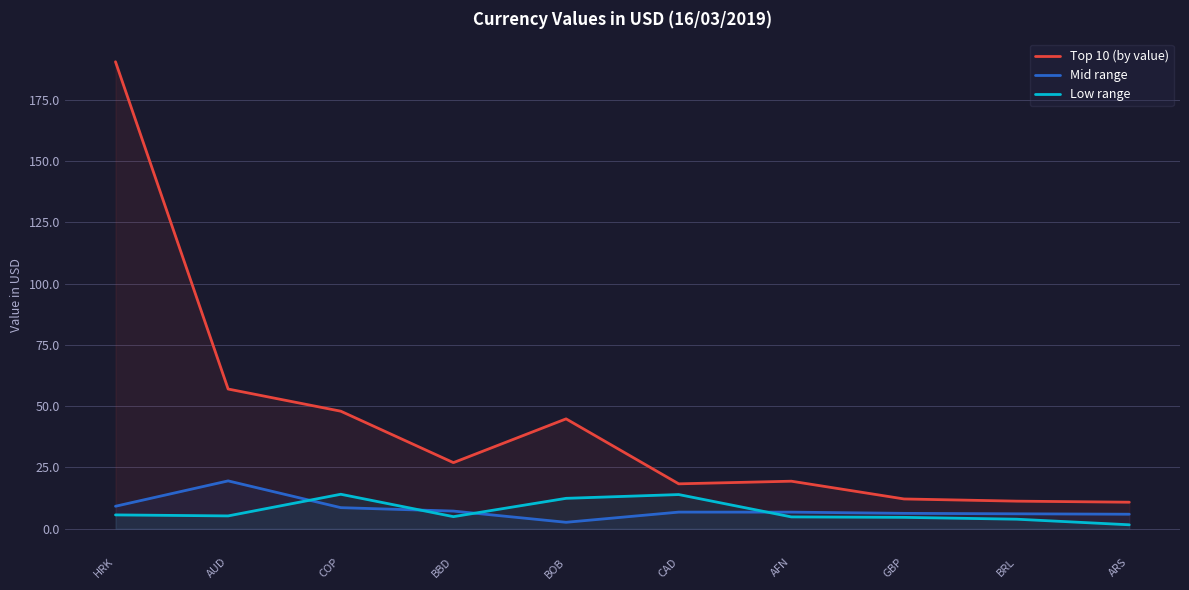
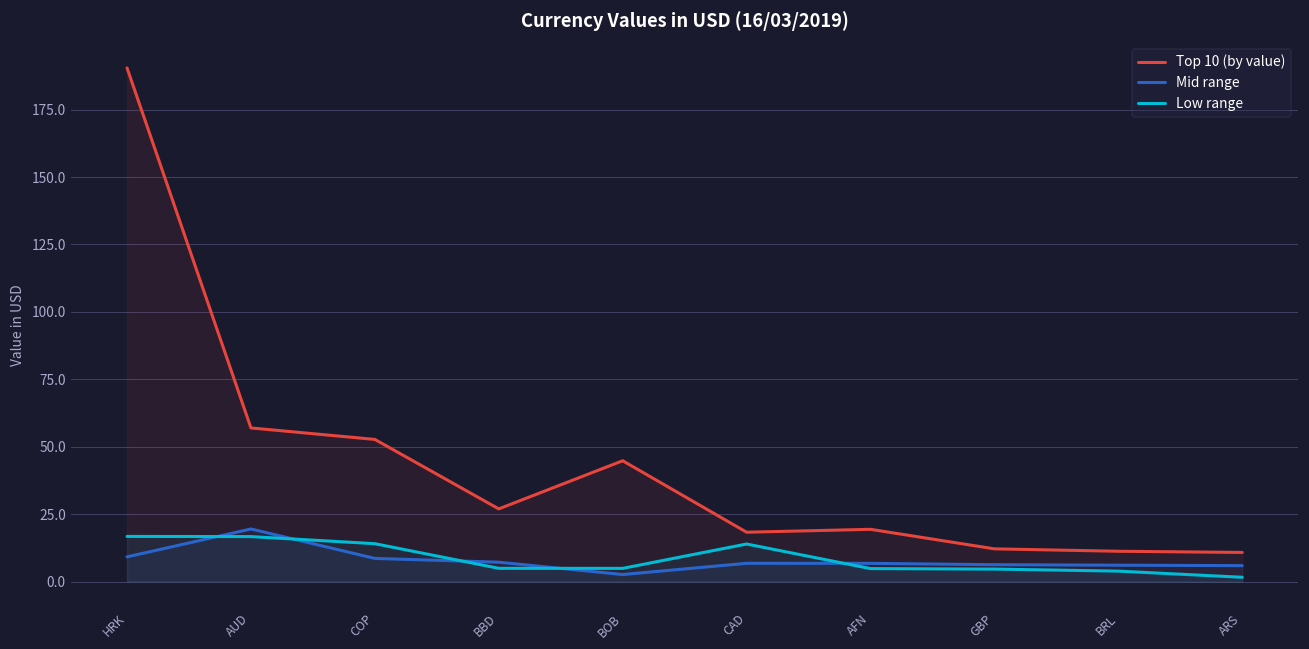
Low range, HRK: 6 -> 17
Low range, AUD: 5 -> 17
Top 10 (by value), COP: 48 -> 53
Low range, BOB: 12 -> 5
